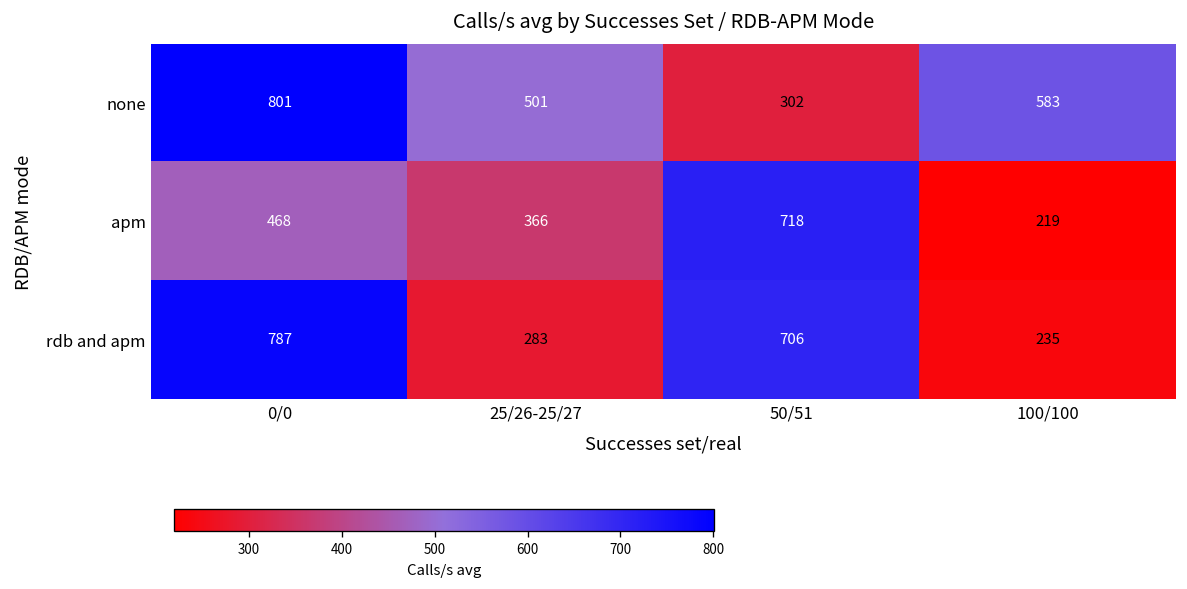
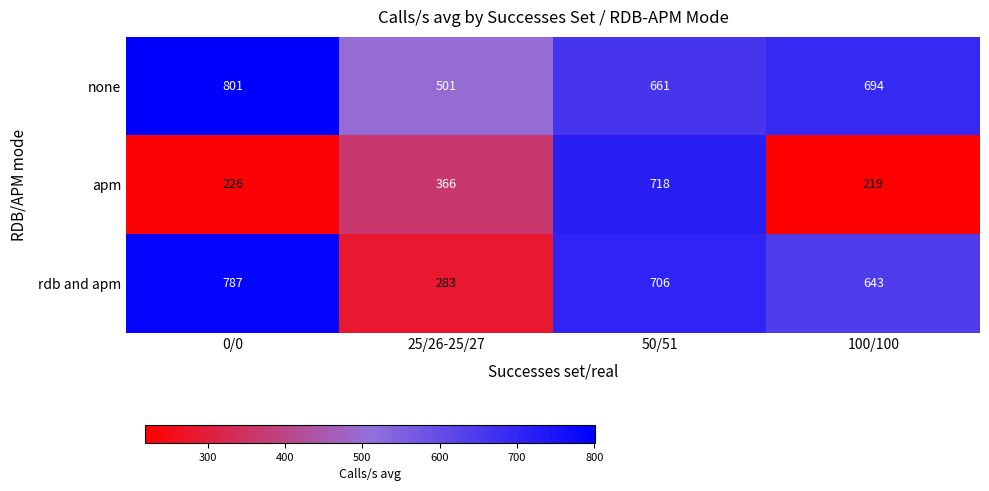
none, 50/51: 302 -> 661
none, 100/100: 583 -> 694
apm, 0/0: 468 -> 226
rdb and apm, 100/100: 235 -> 643
